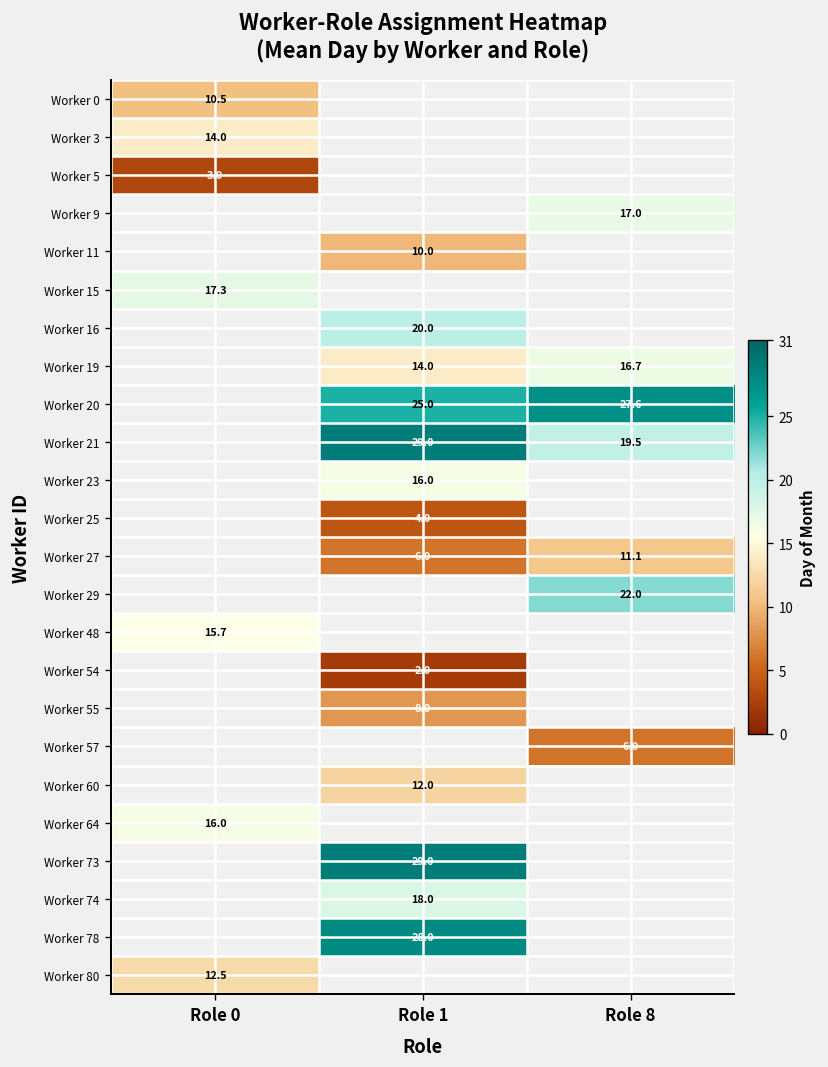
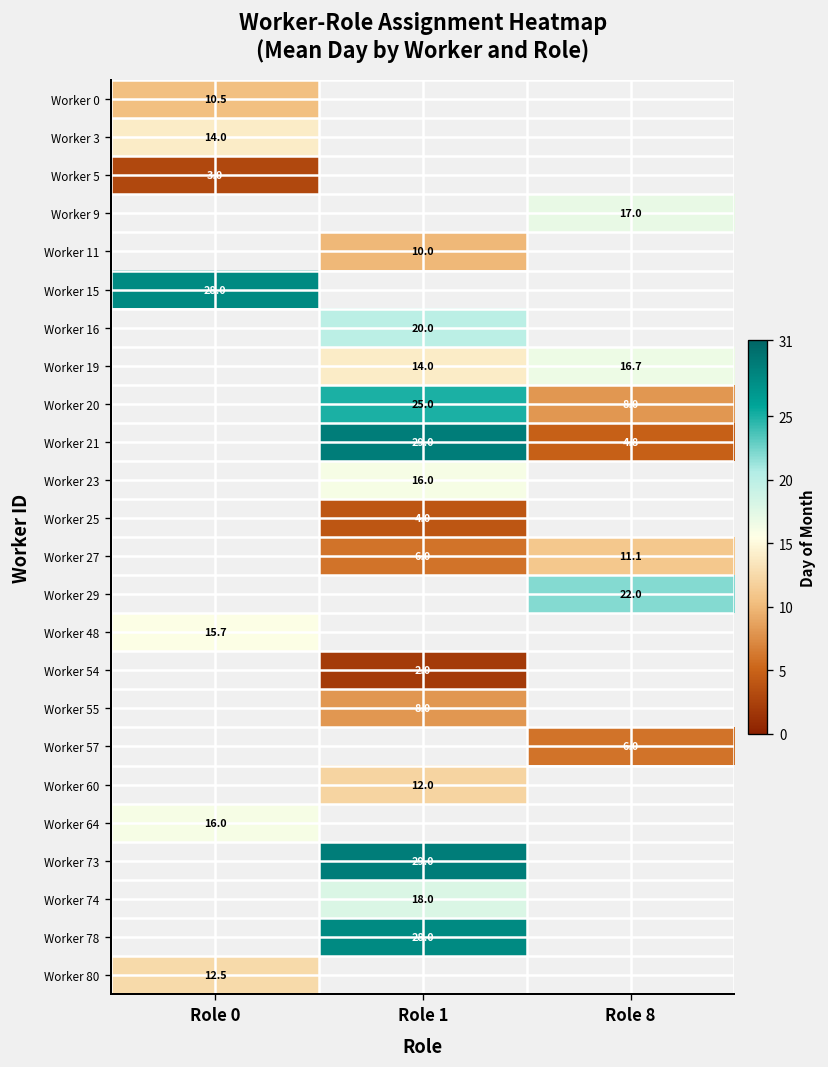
Worker 15, Role 0: 17.3 -> 28.0
Worker 20, Role 8: 27.6 -> 8.0
Worker 21, Role 8: 19.5 -> 4.8
